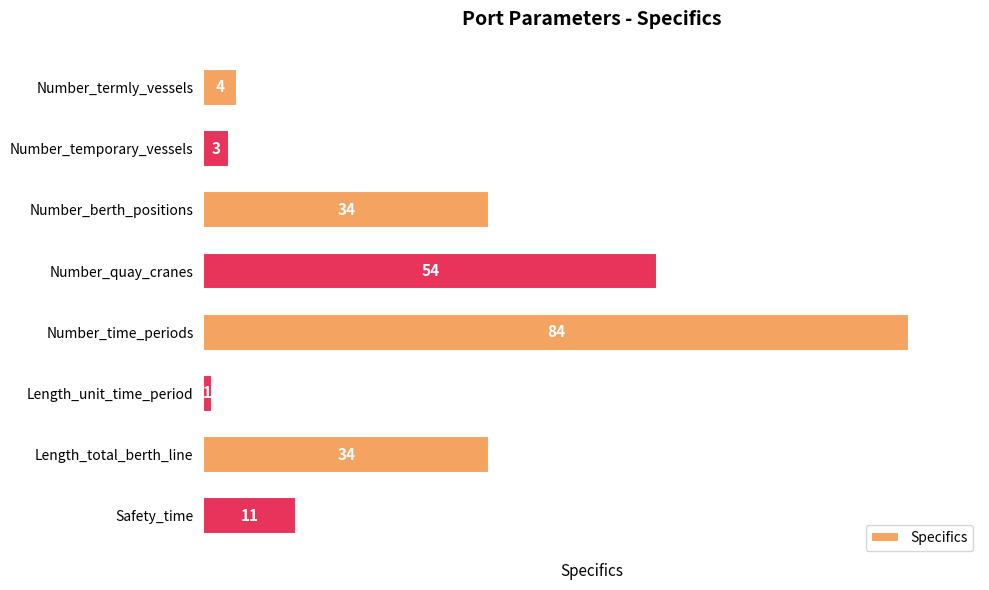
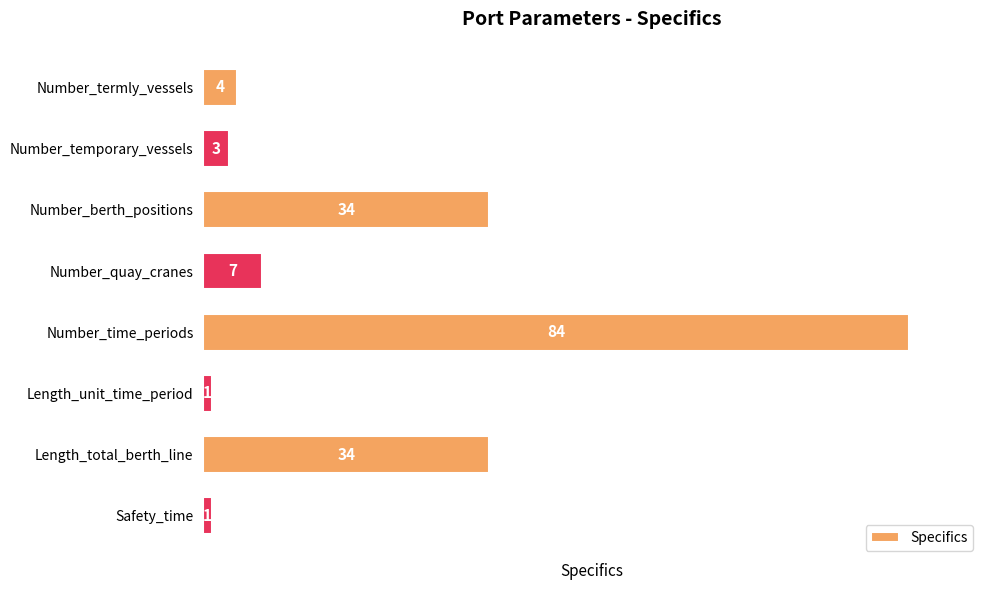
Number_quay_cranes: 54 -> 7
Safety_time: 11 -> 1
